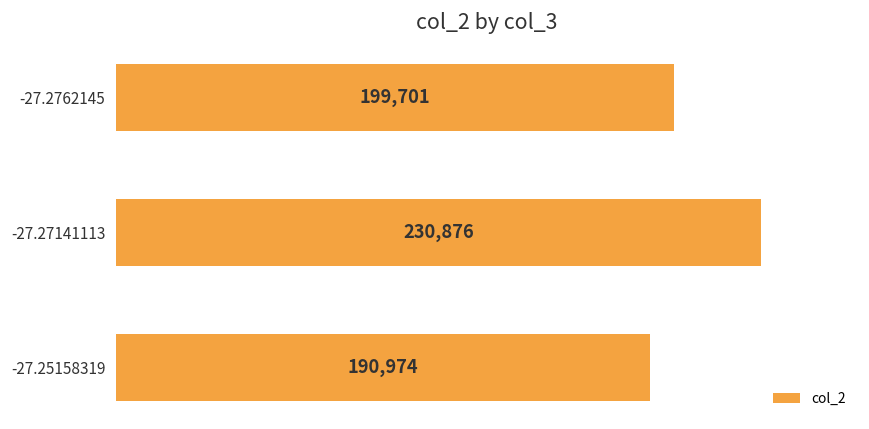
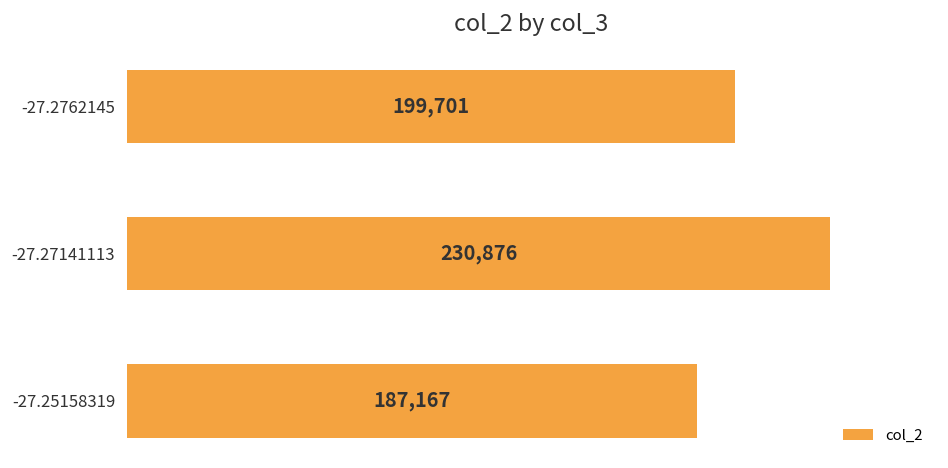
-27.25158319: 190,974 -> 187,167
